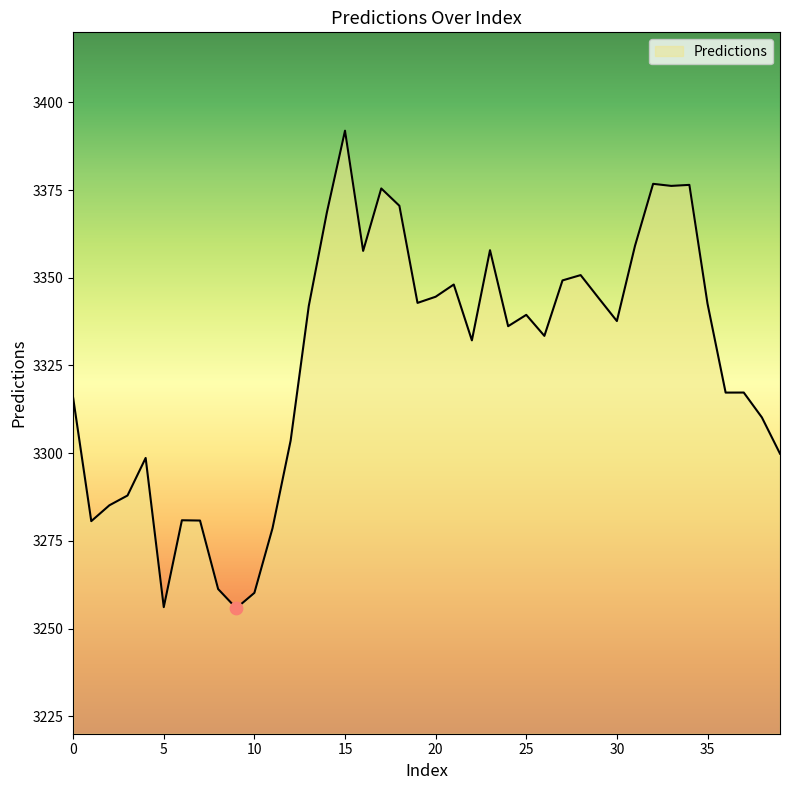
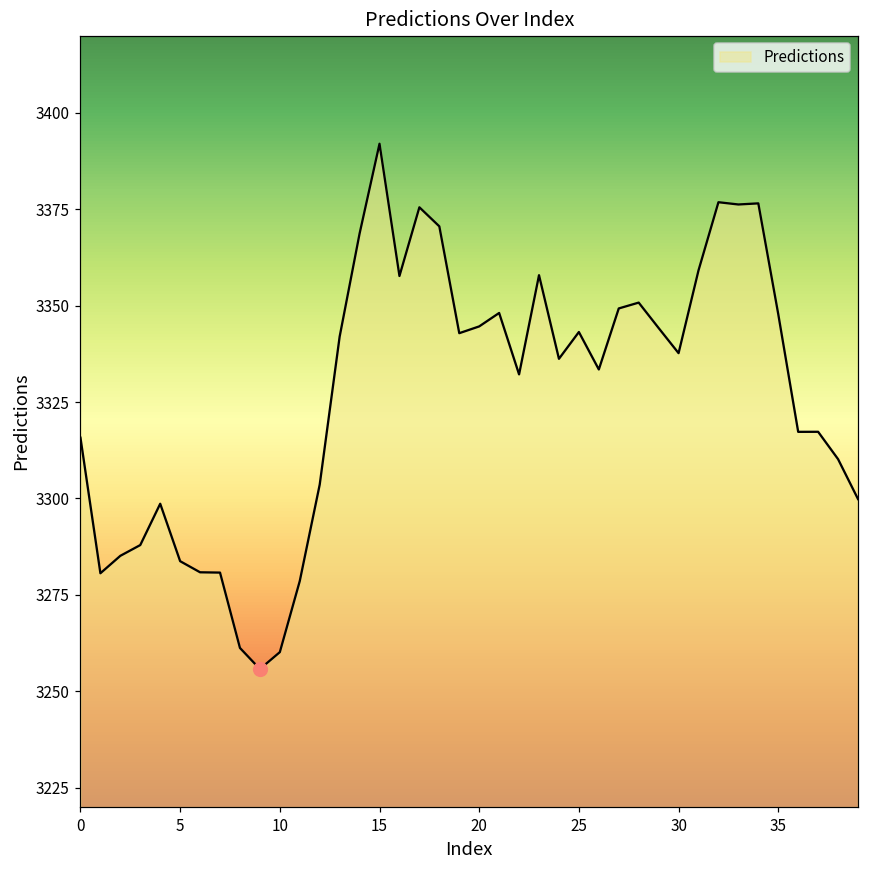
Predictions, 5: 3256 -> 3284
Predictions, 25: 3339 -> 3343
Predictions, 35: 3343 -> 3348
